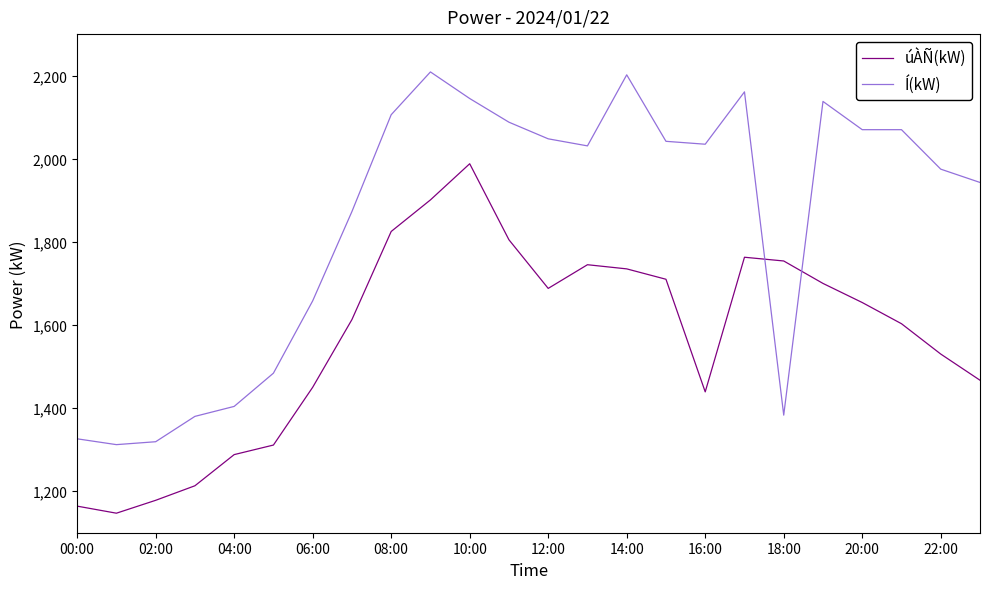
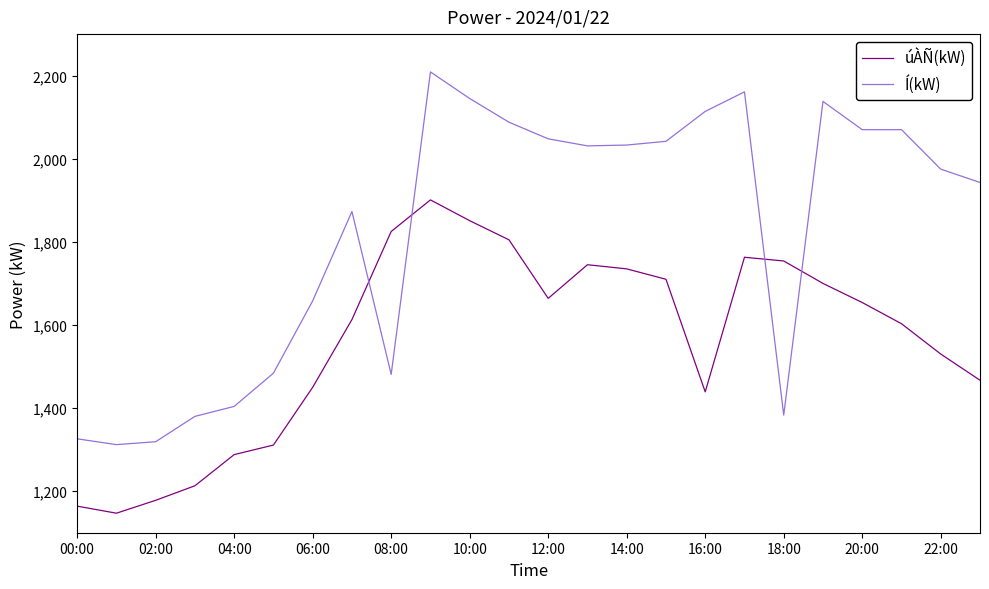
Í(kW), 08:00: 2,110 -> 1,480
úÀÑ(kW), 10:00: 1,990 -> 1,850
úÀÑ(kW), 12:00: 1,690 -> 1,660
Í(kW), 14:00: 2,200 -> 2,030
Í(kW), 16:00: 2,040 -> 2,110
